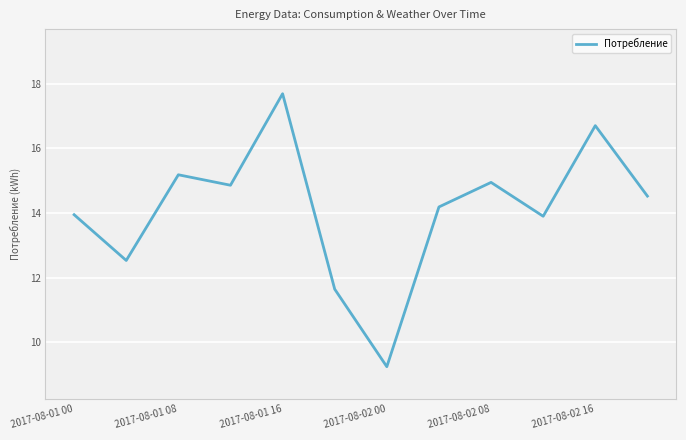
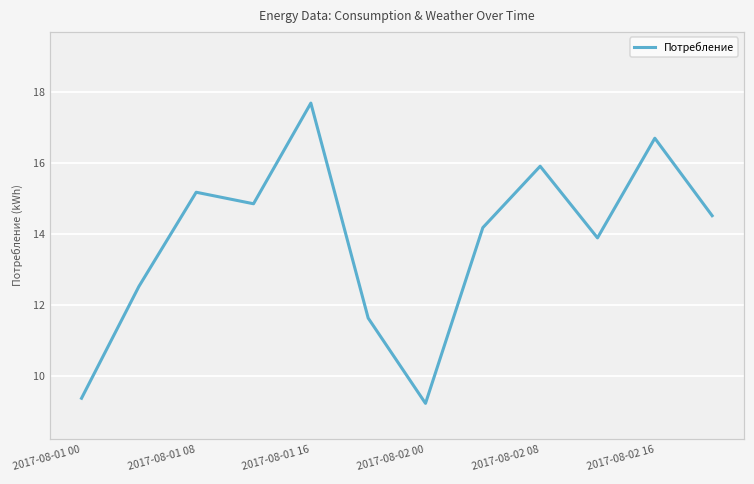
2017-08-01 00: 13.9 -> 9.4
2017-08-02 08: 14.9 -> 15.9
